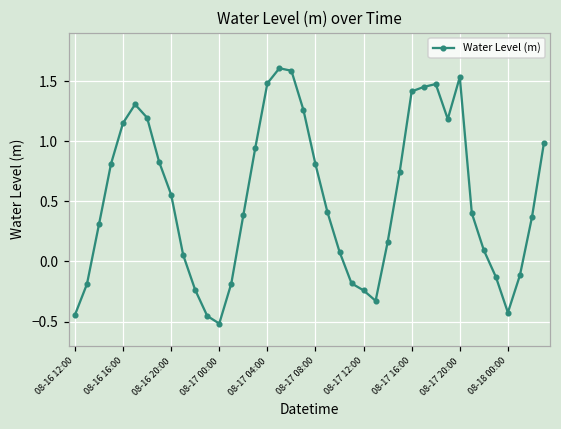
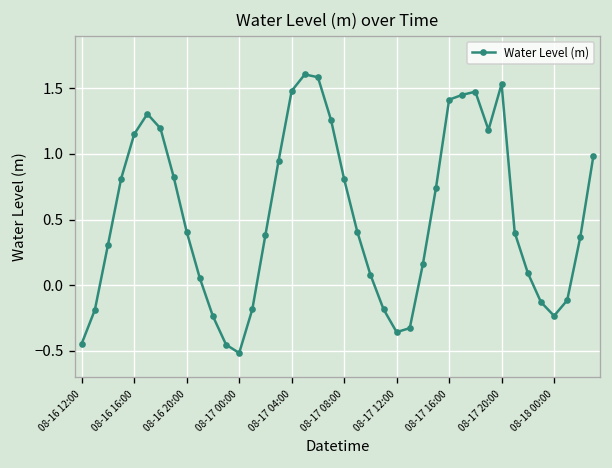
08-16 20:00: 0.56 -> 0.41
08-17 12:00: -0.24 -> -0.36
08-18 00:00: -0.42 -> -0.23
